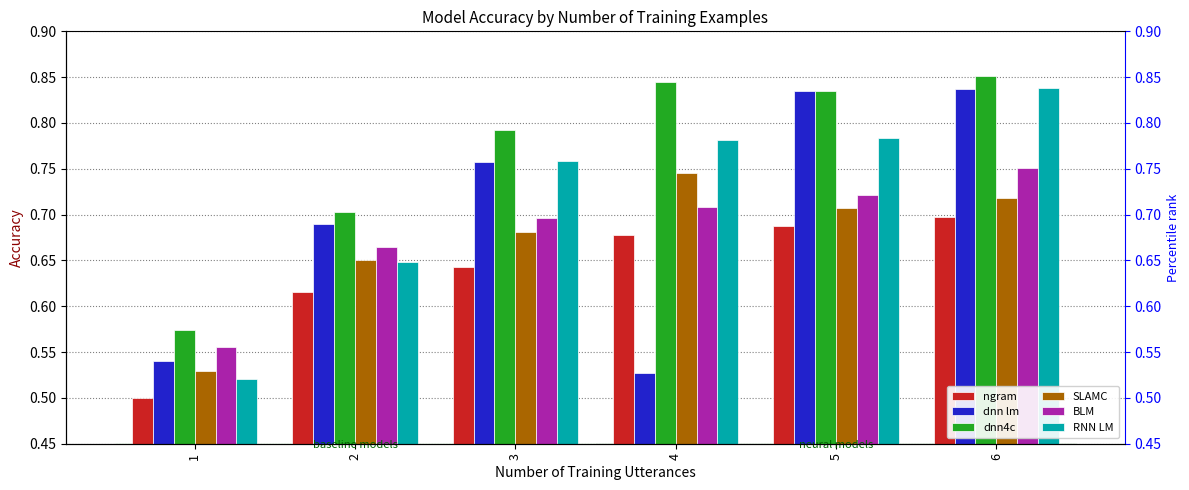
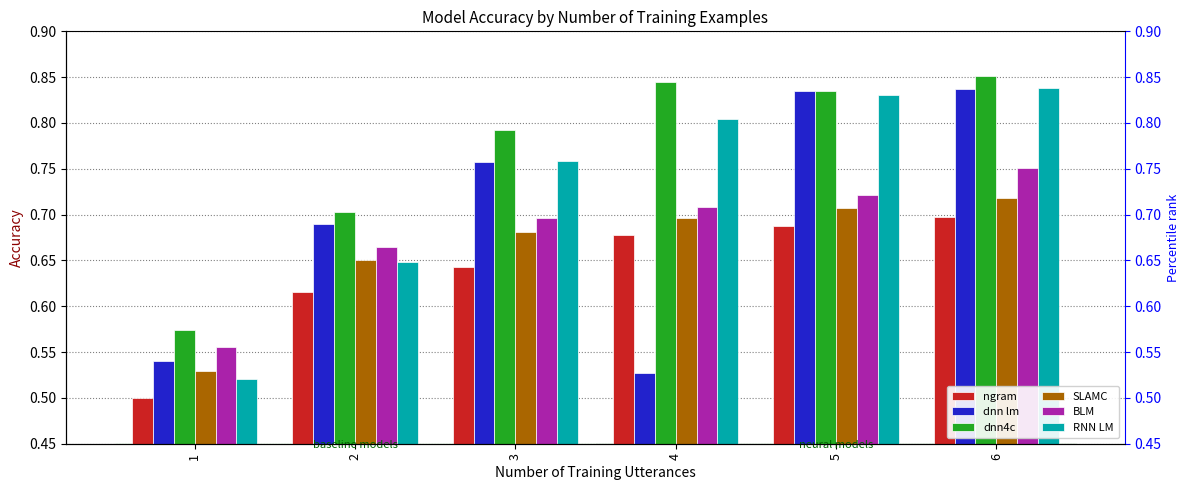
SLAMC, 4: 0.74 -> 0.70
RNN LM, 4: 0.78 -> 0.80
RNN LM, 5: 0.78 -> 0.83
